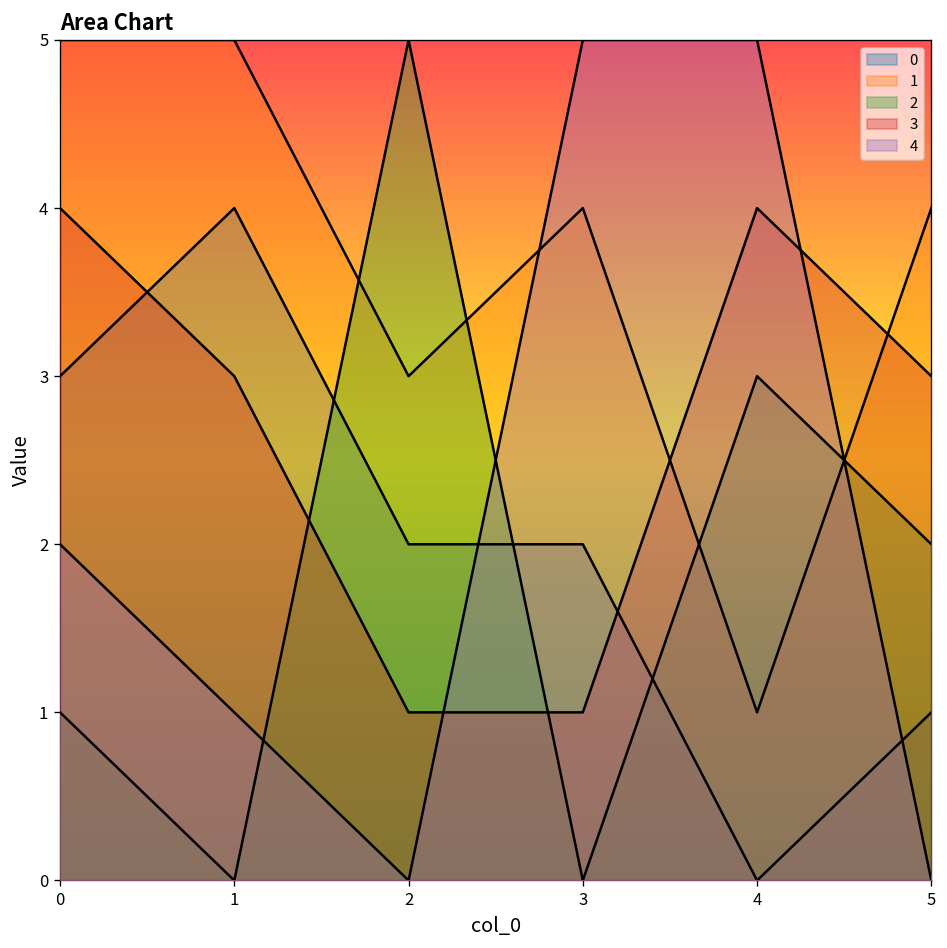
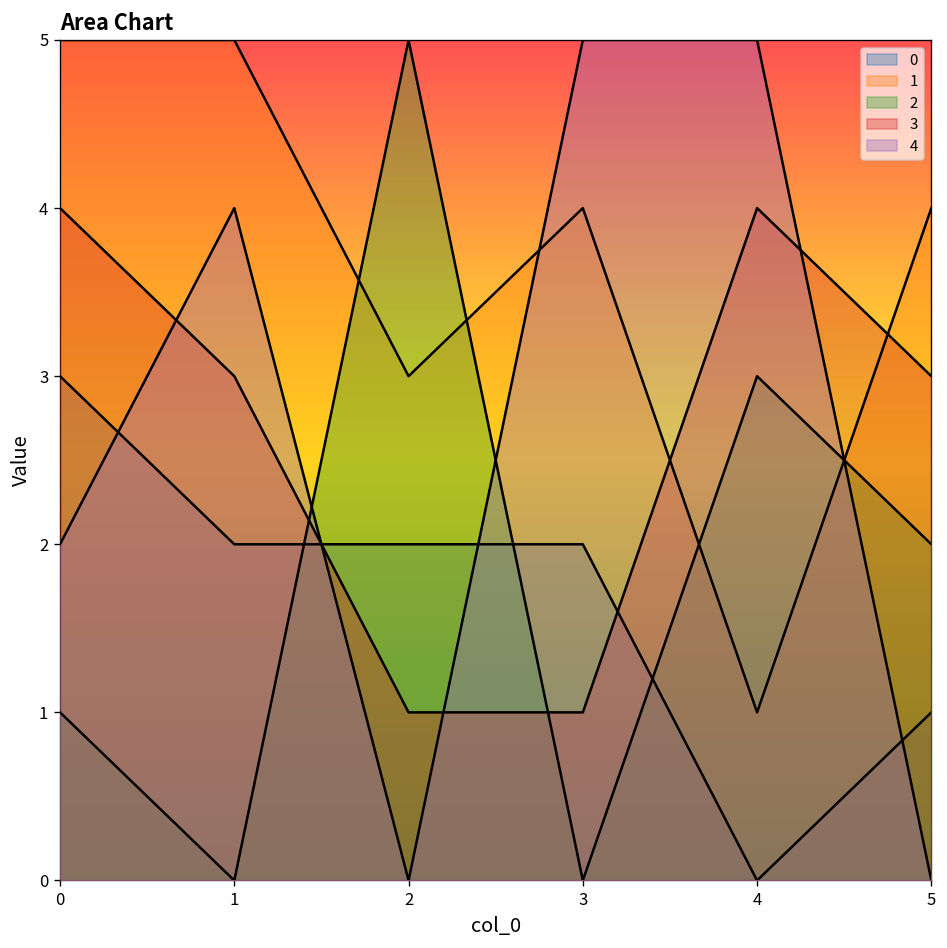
0, 1: 4 -> 2
4, 1: 1 -> 4
